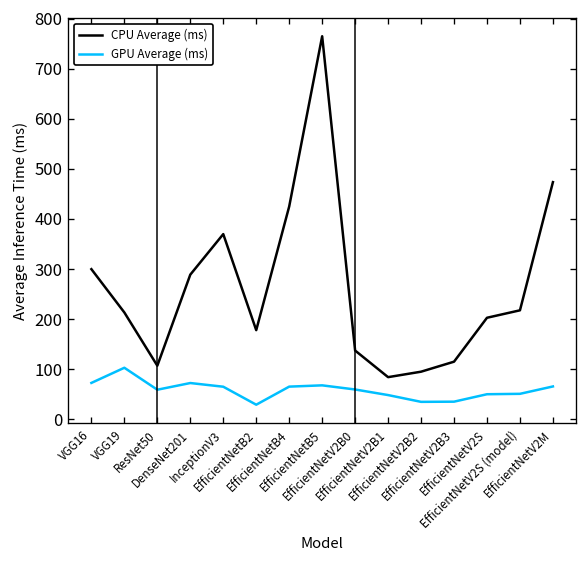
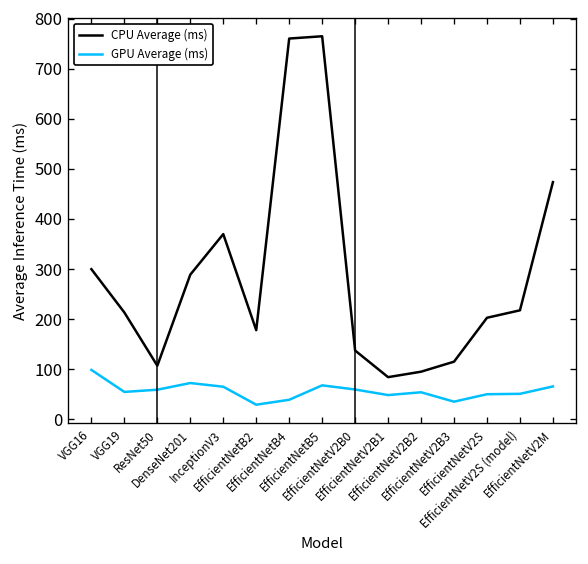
GPU Average (ms), VGG16: 70 -> 100
GPU Average (ms), VGG19: 100 -> 50
CPU Average (ms), EfficientNetB4: 420 -> 760
GPU Average (ms), EfficientNetB4: 70 -> 40
GPU Average (ms), EfficientNetV2B2: 30 -> 50
